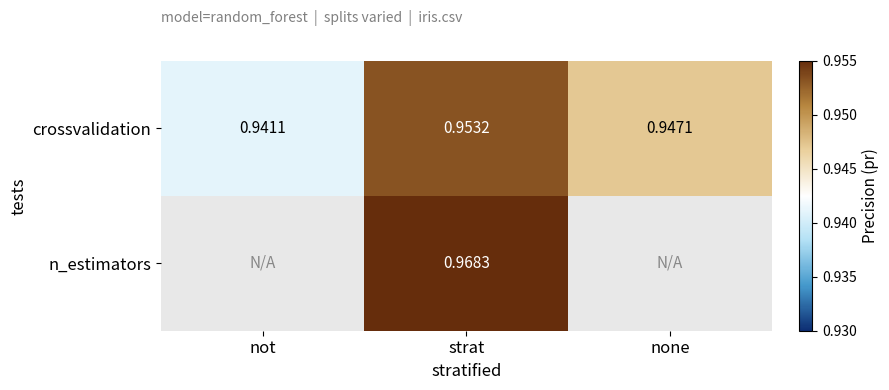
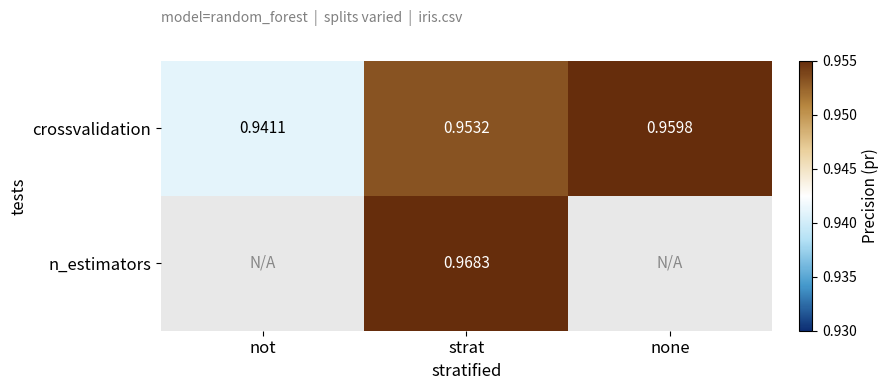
crossvalidation, none: 0.9471 -> 0.9598
